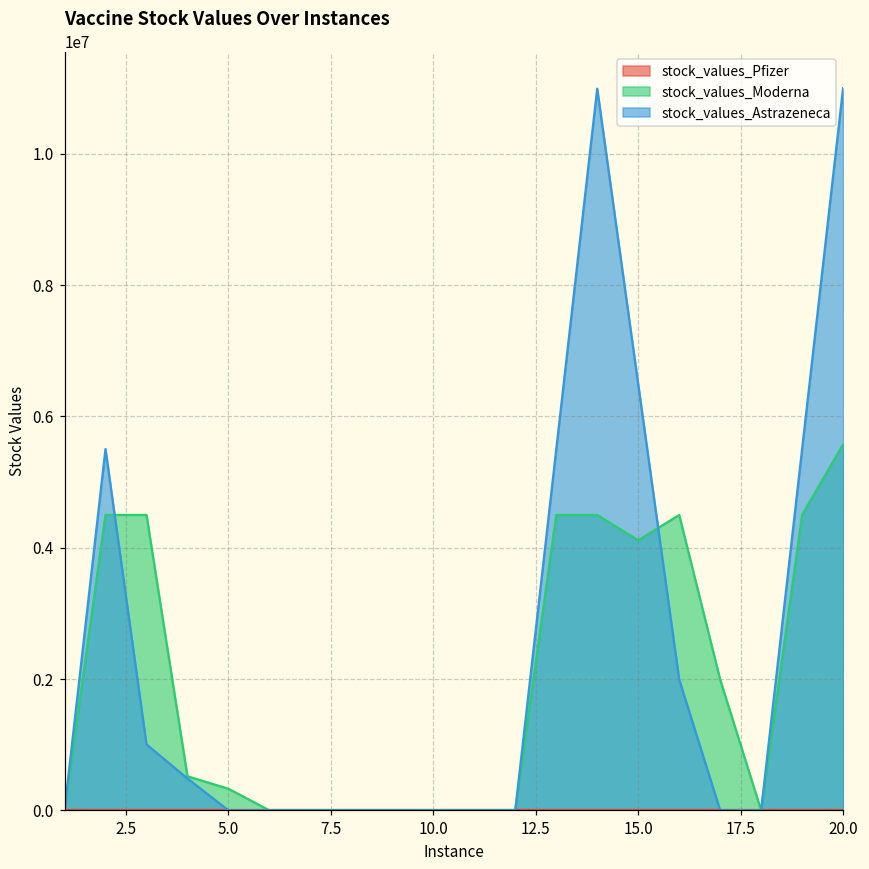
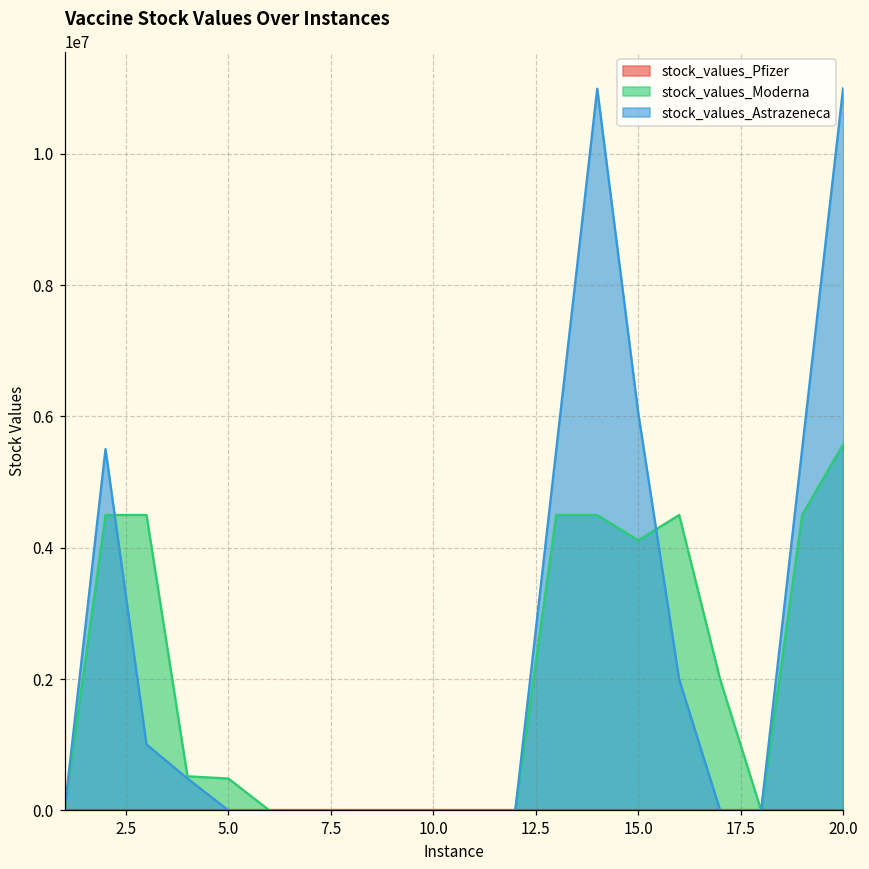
stock_values_Moderna, 5.0: 300000 -> 500000
stock_values_Astrazeneca, 15.0: 6500000 -> 6100000
